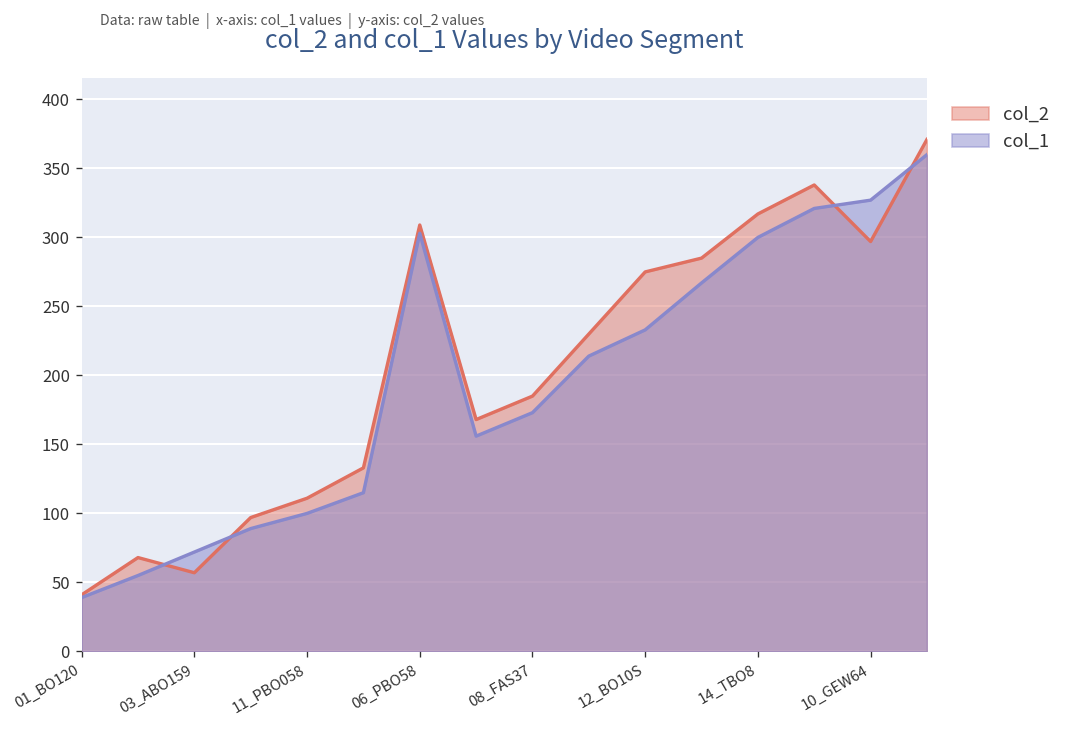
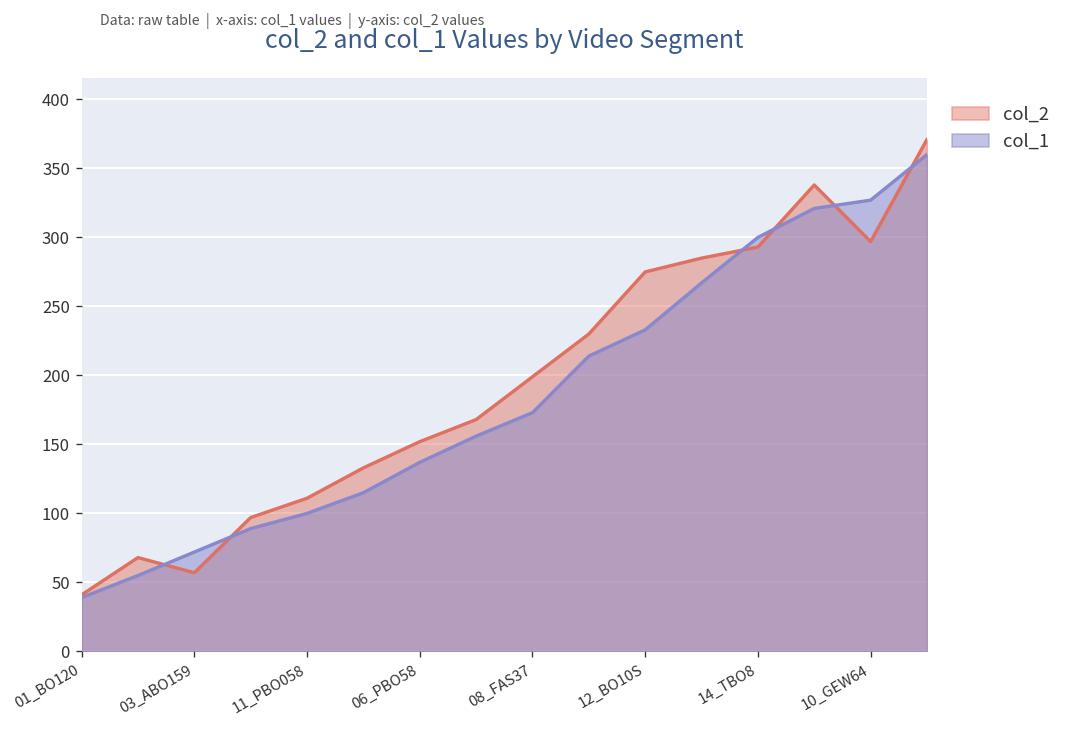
col_2, 06_PBO58: 309 -> 152
col_1, 06_PBO58: 303 -> 137
col_2, 08_FAS37: 185 -> 199
col_2, 14_TBO8: 317 -> 293
